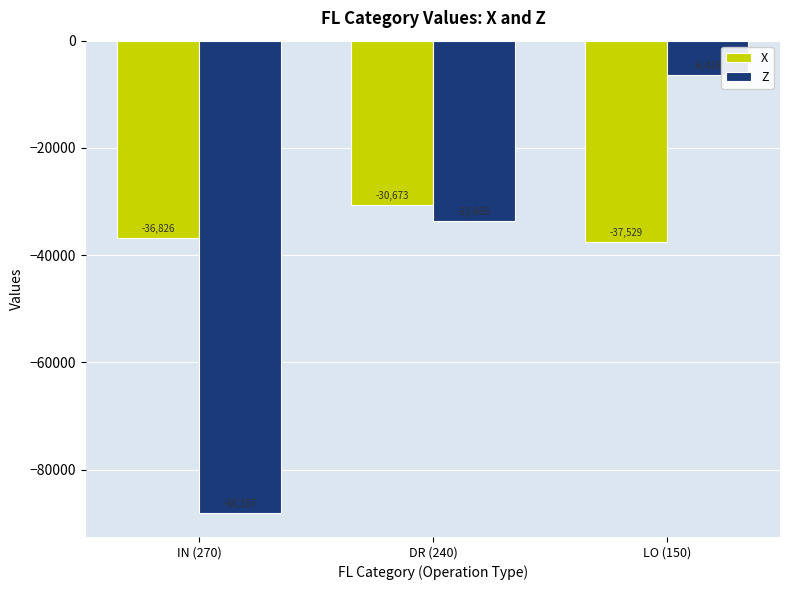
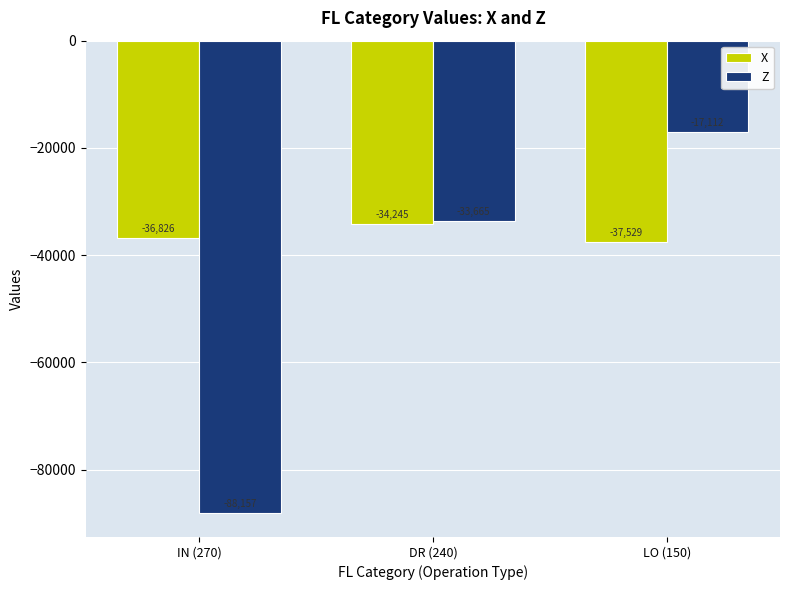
X, DR (240): -30,673 -> -34,245
Z, LO (150): -6,416 -> -17,112
